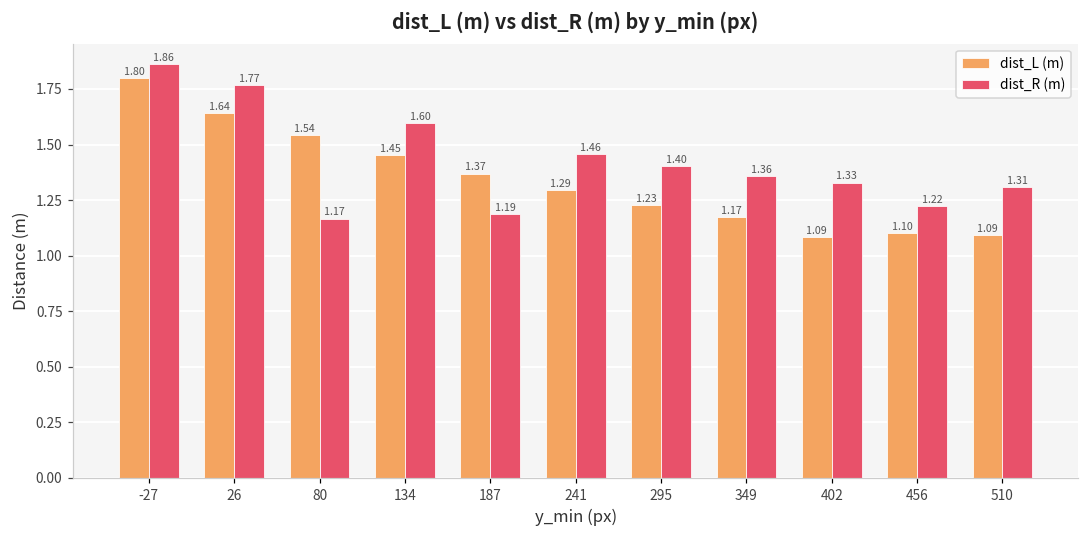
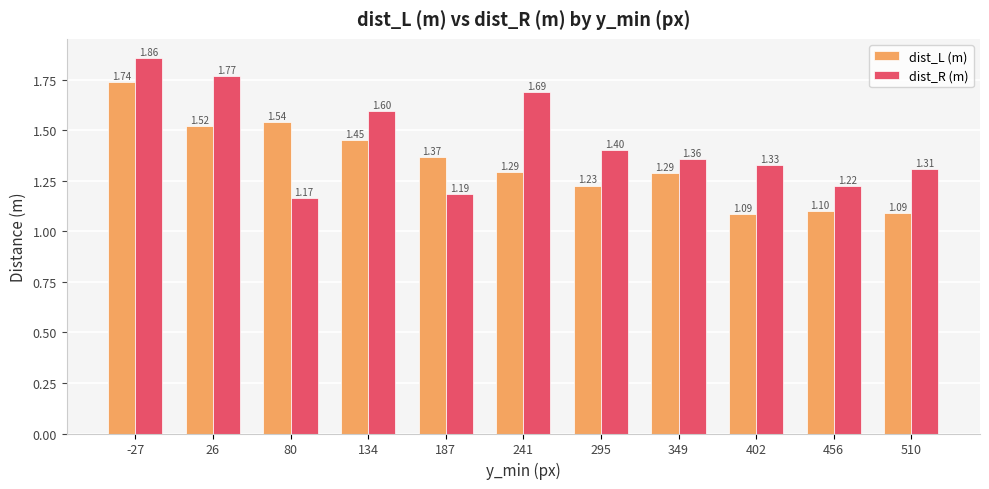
dist_L (m), -27: 1.80 -> 1.74
dist_L (m), 26: 1.64 -> 1.52
dist_R (m), 241: 1.46 -> 1.69
dist_L (m), 349: 1.17 -> 1.29
